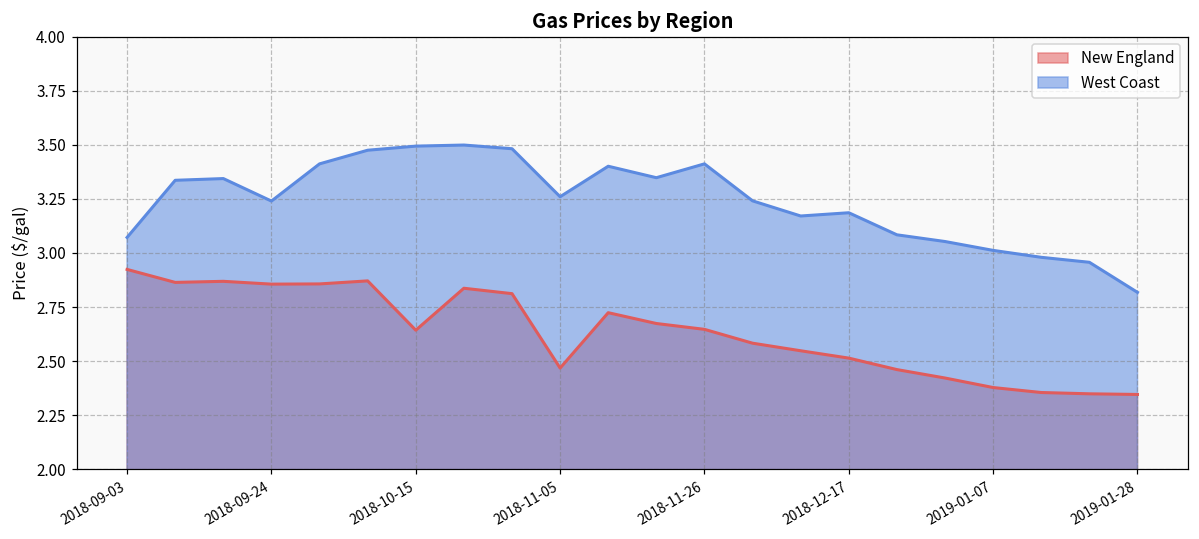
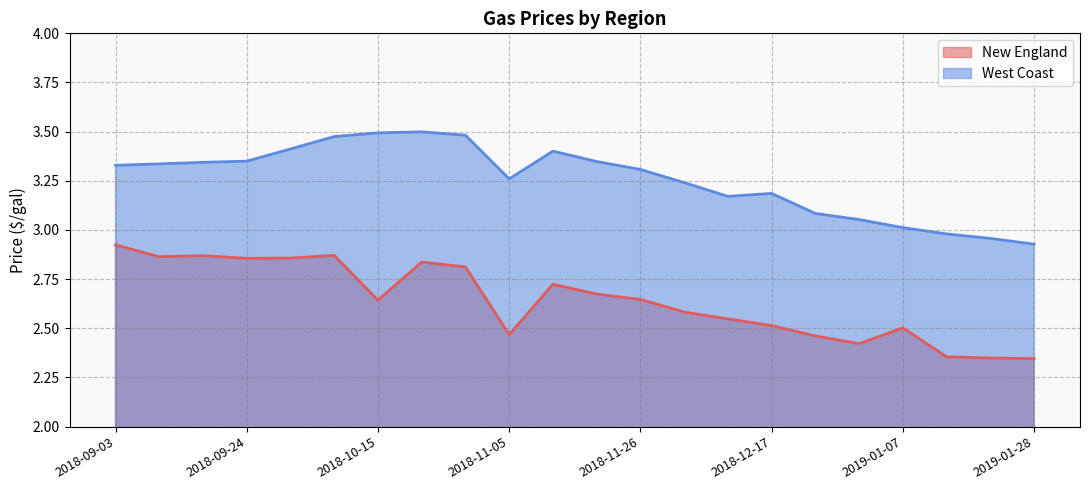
West Coast, 2018-09-03: 3.07 -> 3.33
West Coast, 2018-09-24: 3.24 -> 3.35
West Coast, 2018-11-26: 3.41 -> 3.31
New England, 2019-01-07: 2.38 -> 2.50
West Coast, 2019-01-28: 2.82 -> 2.93
